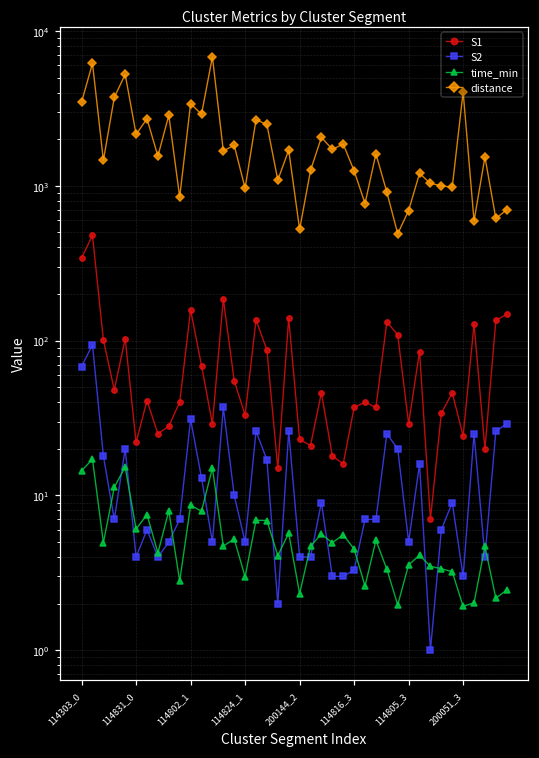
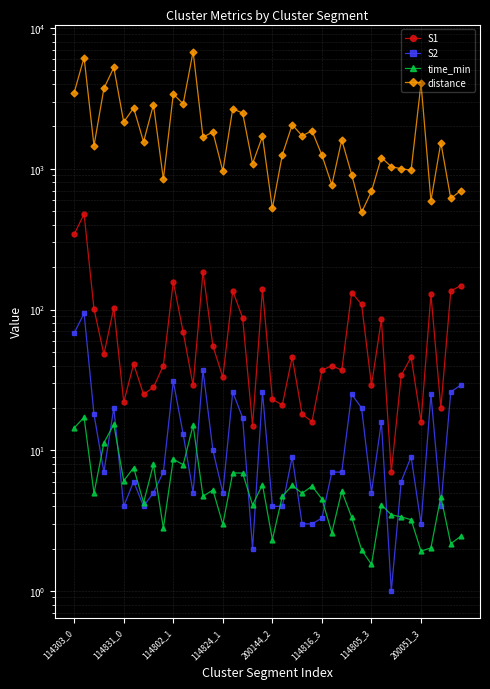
time_min, 114805_3: 3.6 -> 1.5
S1, 200051_3: 24 -> 16
